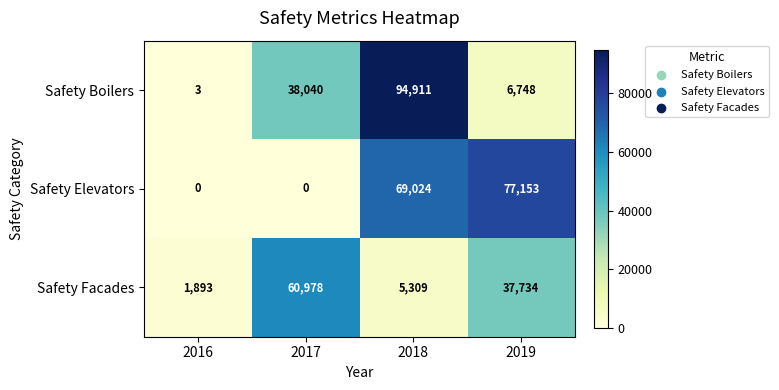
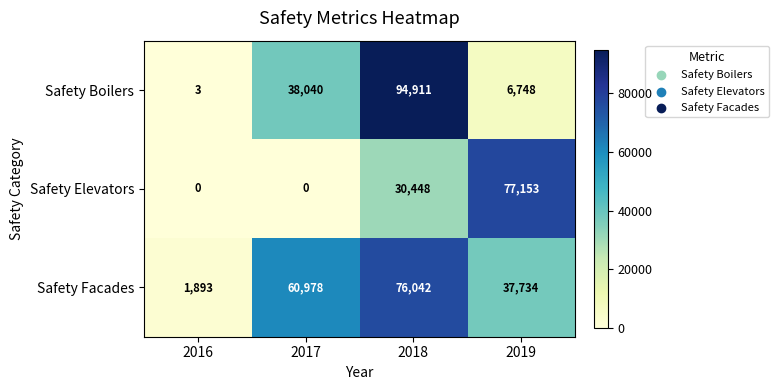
Safety Elevators, 2018: 69,024 -> 30,448
Safety Facades, 2018: 5,309 -> 76,042
